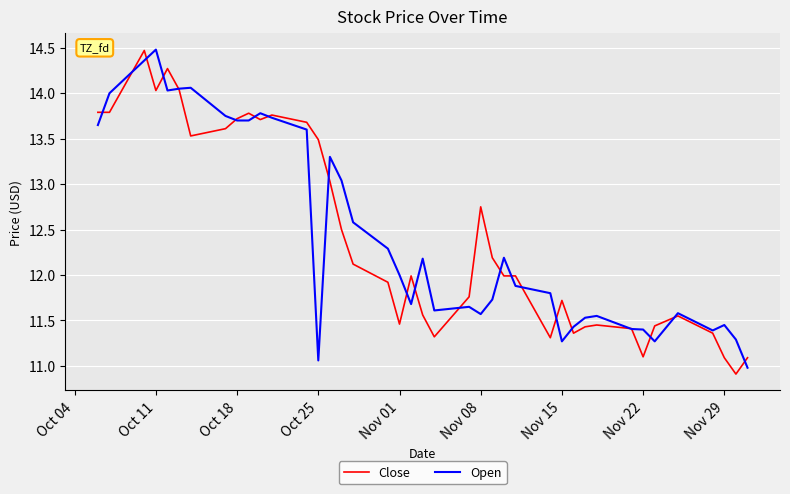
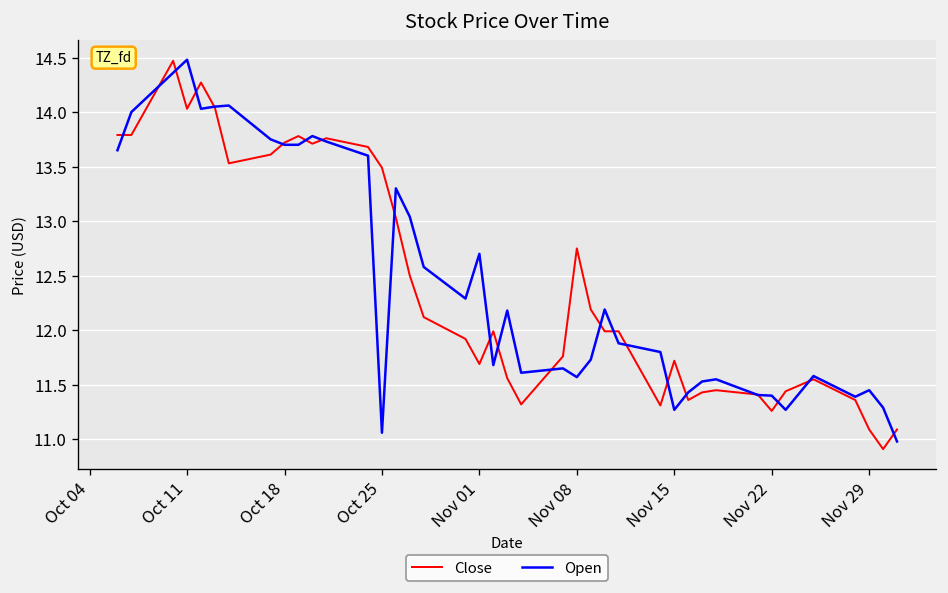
Close, Nov 01: 11.5 -> 11.7
Open, Nov 01: 12.0 -> 12.7
Close, Nov 22: 11.1 -> 11.3
